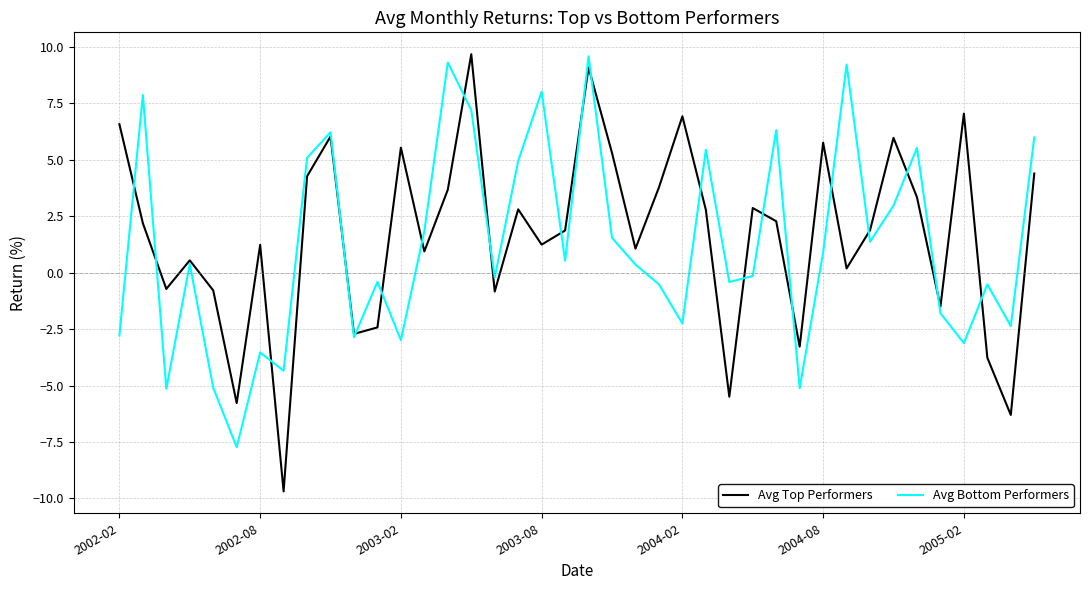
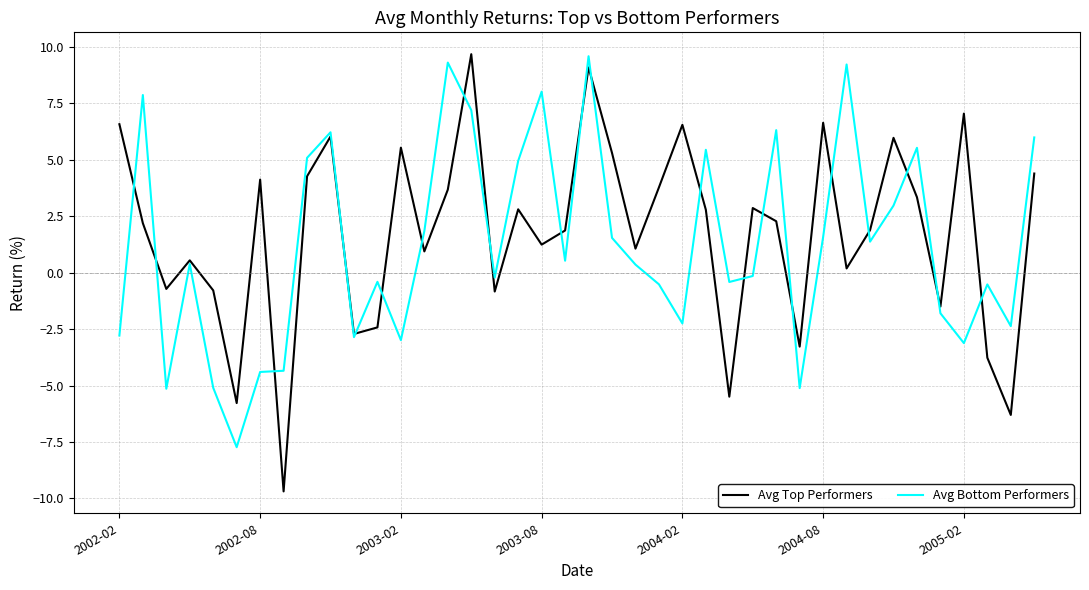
Avg Top Performers, 2002-08: 1.2 -> 4.1
Avg Bottom Performers, 2002-08: -3.5 -> -4.4
Avg Top Performers, 2004-02: 6.9 -> 6.5
Avg Top Performers, 2004-08: 5.8 -> 6.6
Avg Bottom Performers, 2004-08: 0.9 -> 1.6
